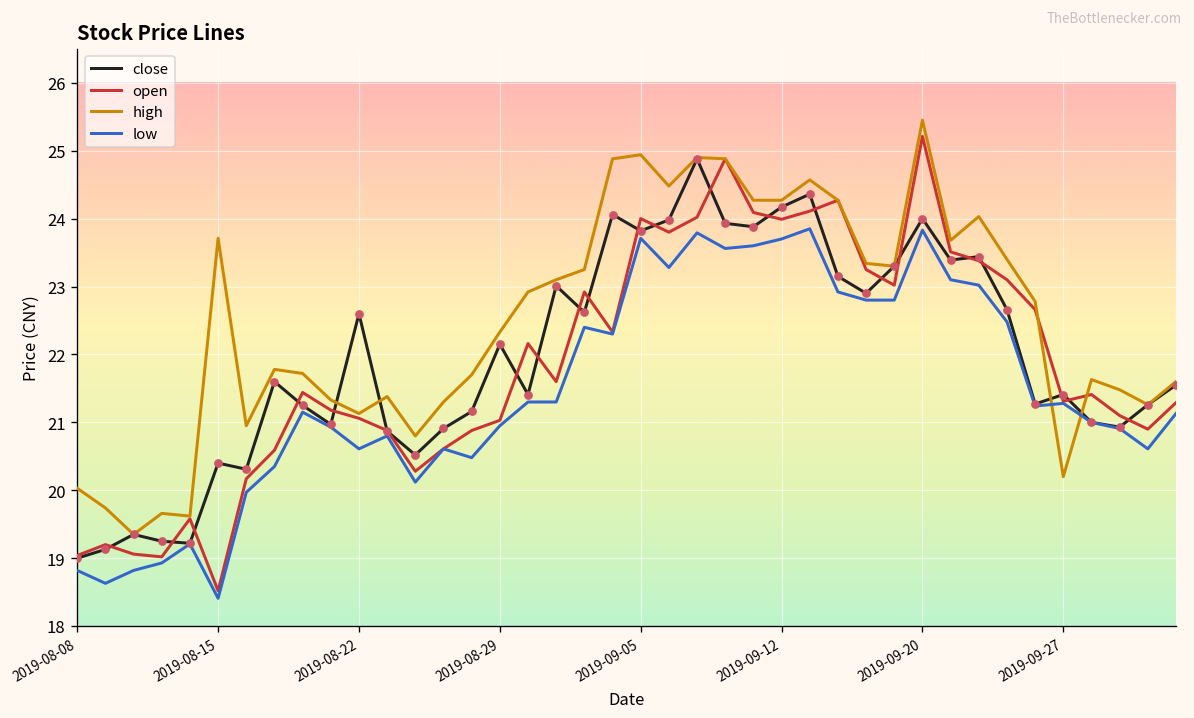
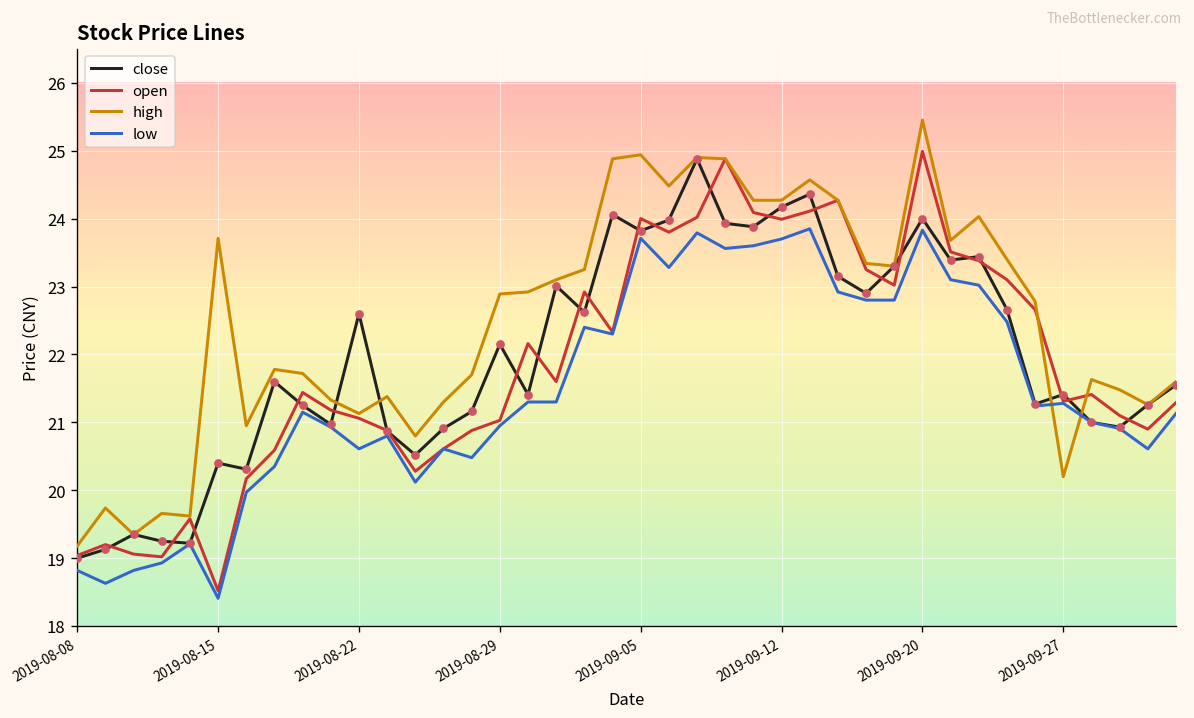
high, 2019-08-08: 20.0 -> 19.2
high, 2019-08-29: 22.3 -> 22.9
open, 2019-09-20: 25.2 -> 25.0
